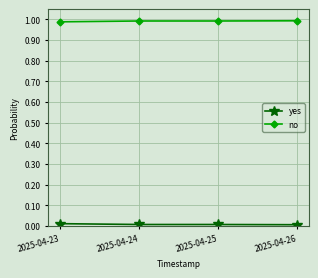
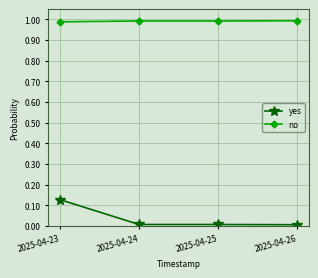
yes, 2025-04-23: 0.01 -> 0.13
